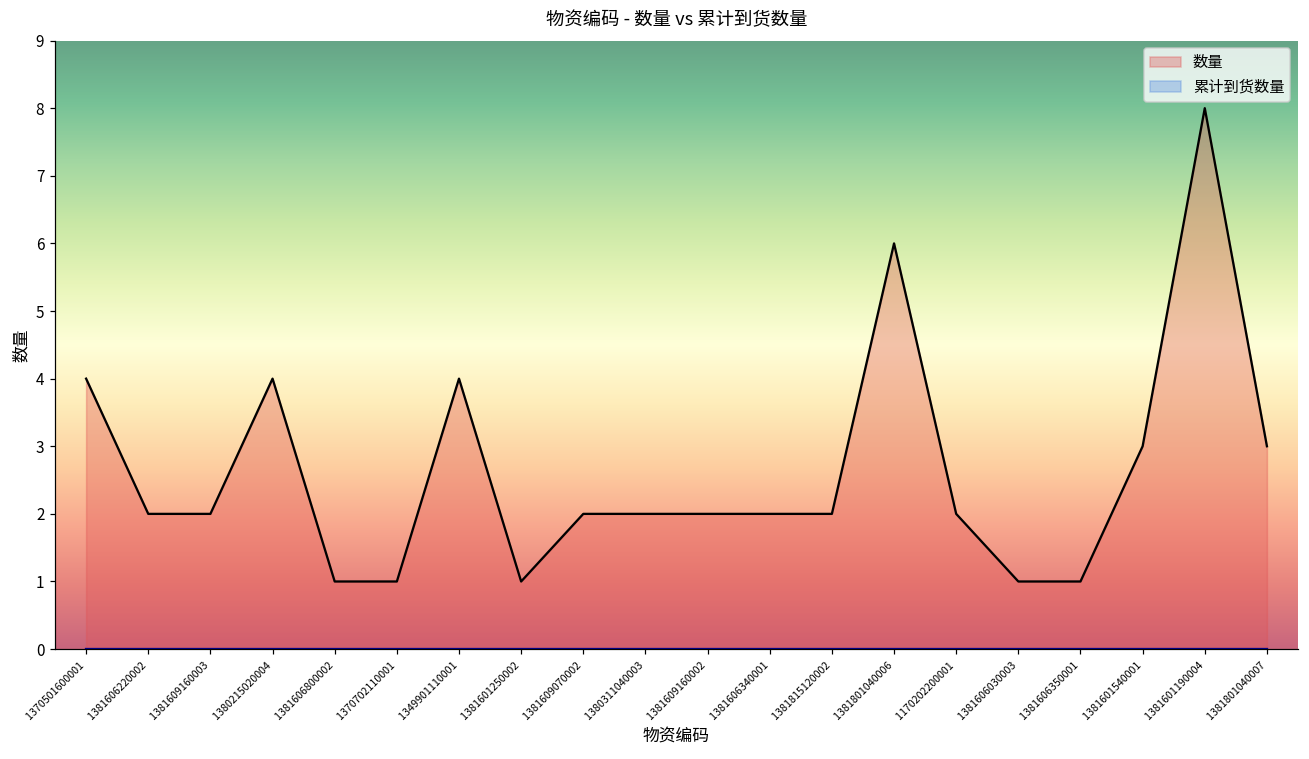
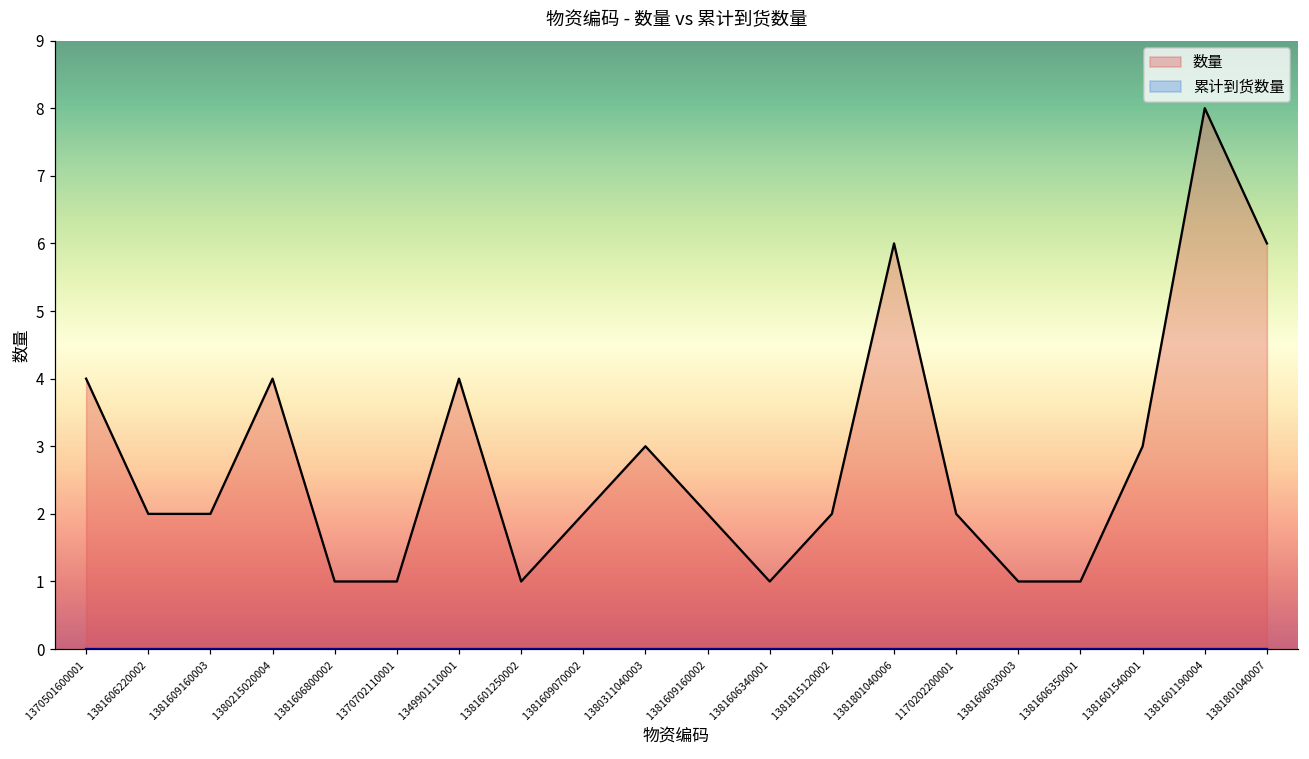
数量, 1380311040003: 2 -> 3
数量, 1381606340001: 2 -> 1
数量, 1381801040007: 3 -> 6
